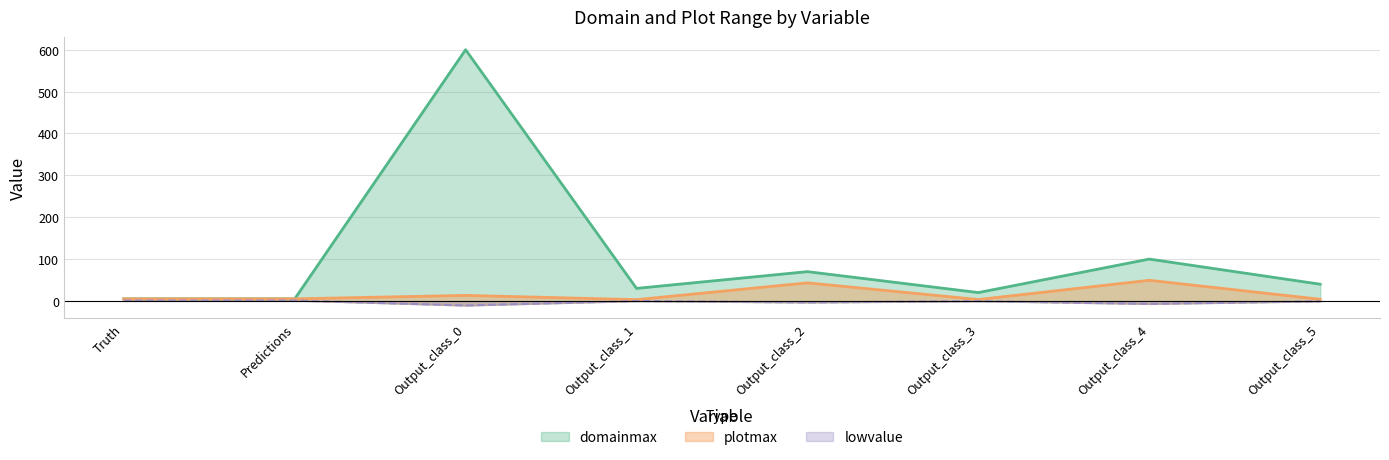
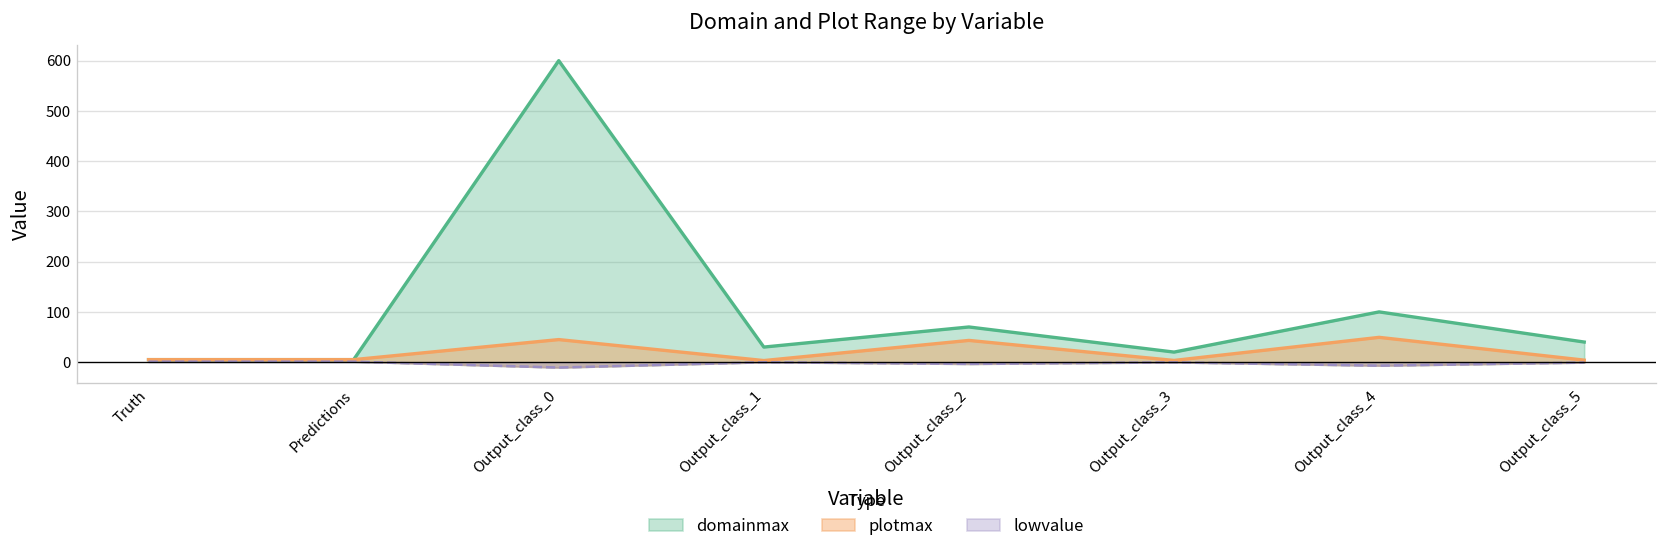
plotmax, Output_class_0: 10 -> 40
